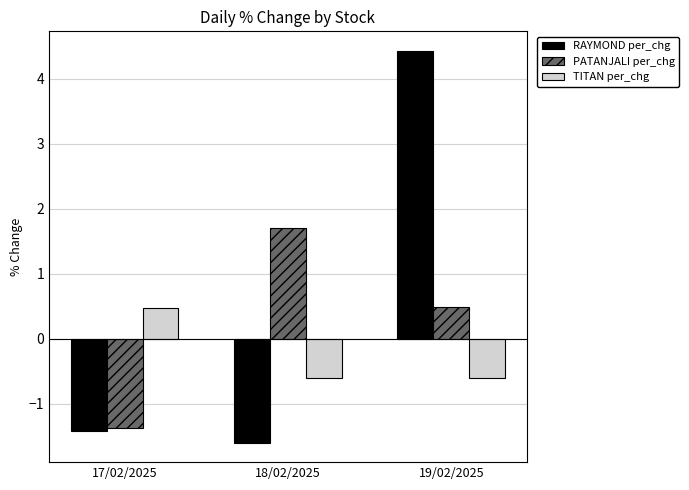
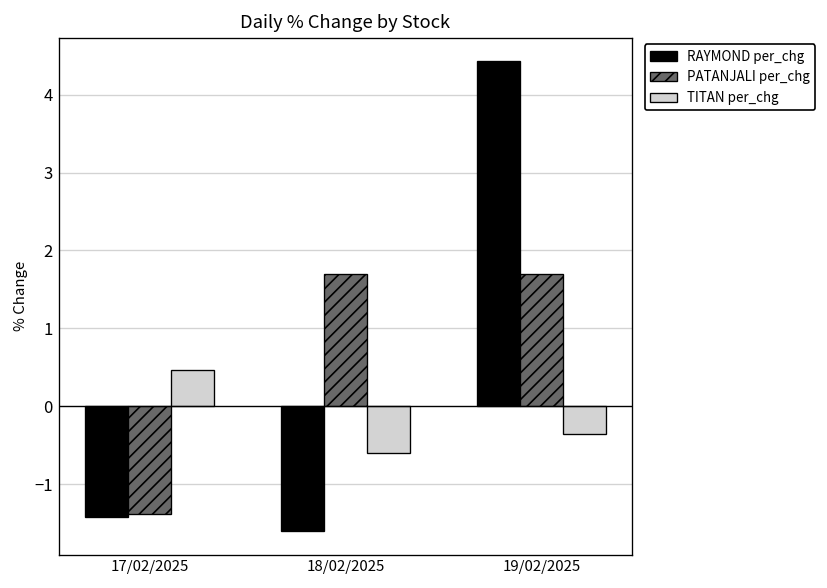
PATANJALI per_chg, 19/02/2025: 0.5 -> 1.7
TITAN per_chg, 19/02/2025: -0.6 -> -0.4
